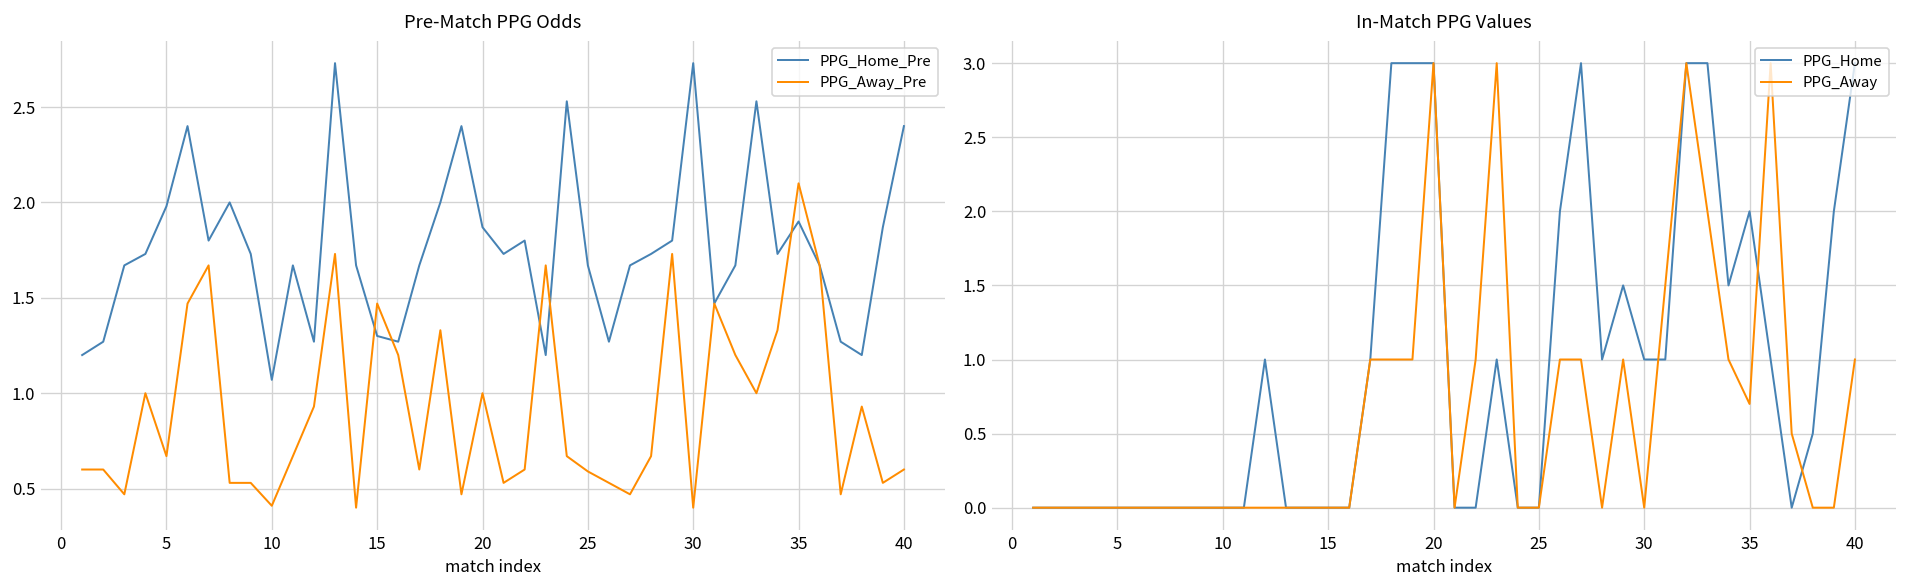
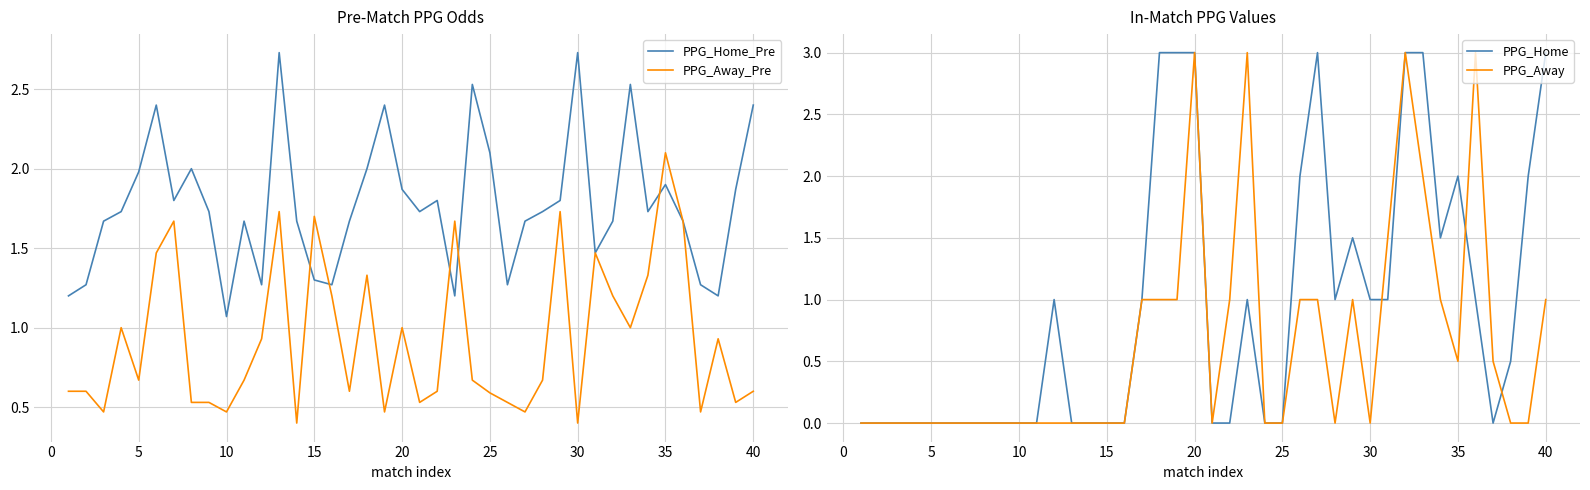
Pre-Match PPG Odds, PPG_Away_Pre, 10: 0.41 -> 0.47
Pre-Match PPG Odds, PPG_Away_Pre, 15: 1.47 -> 1.70
Pre-Match PPG Odds, PPG_Home_Pre, 25: 1.67 -> 2.10
In-Match PPG Values, PPG_Away, 35: 0.7 -> 0.5
